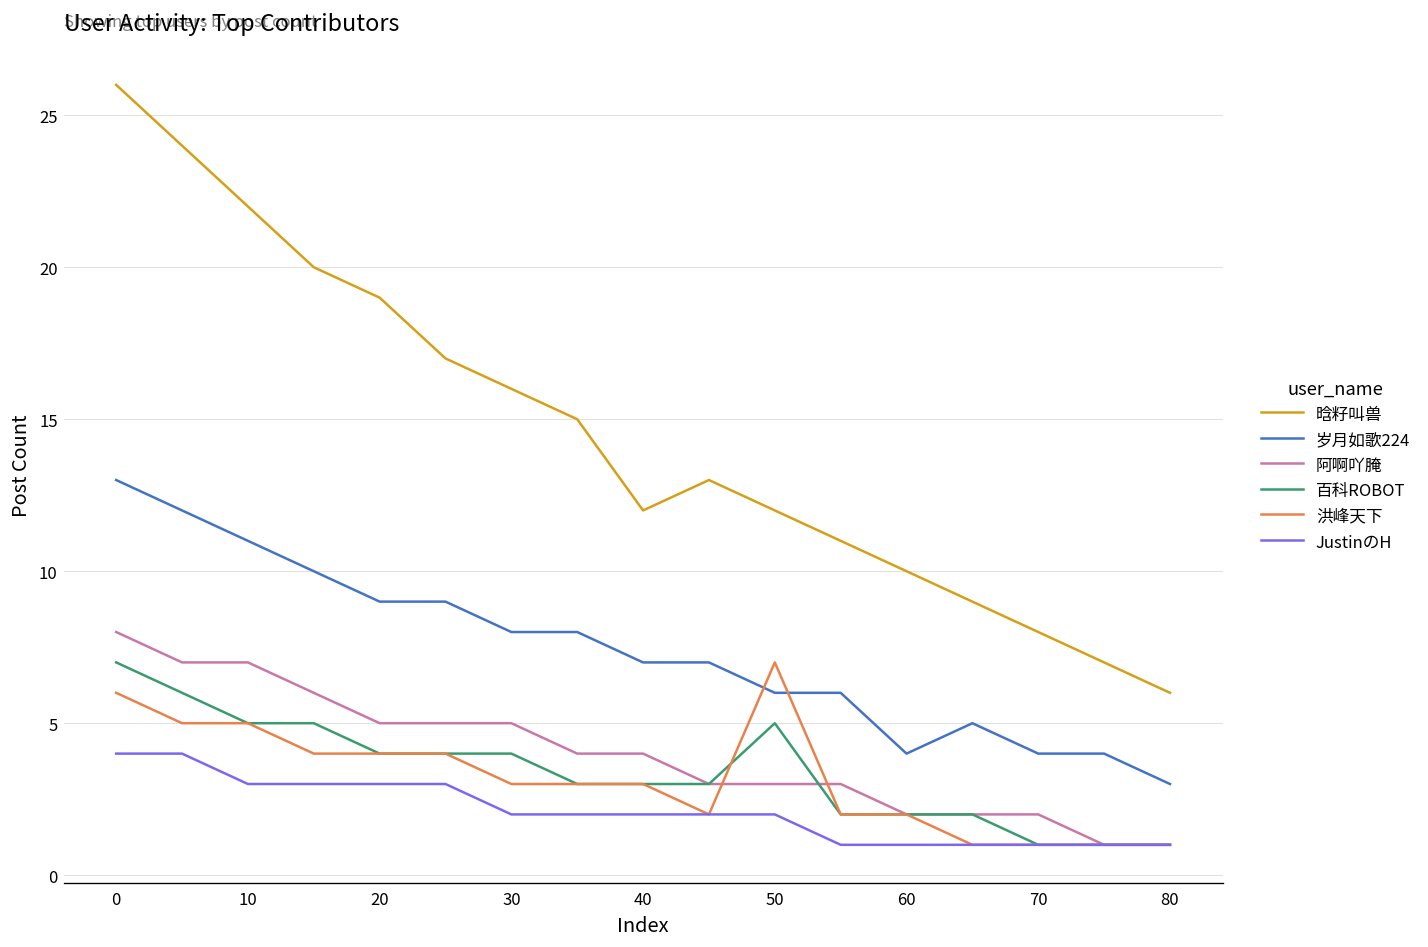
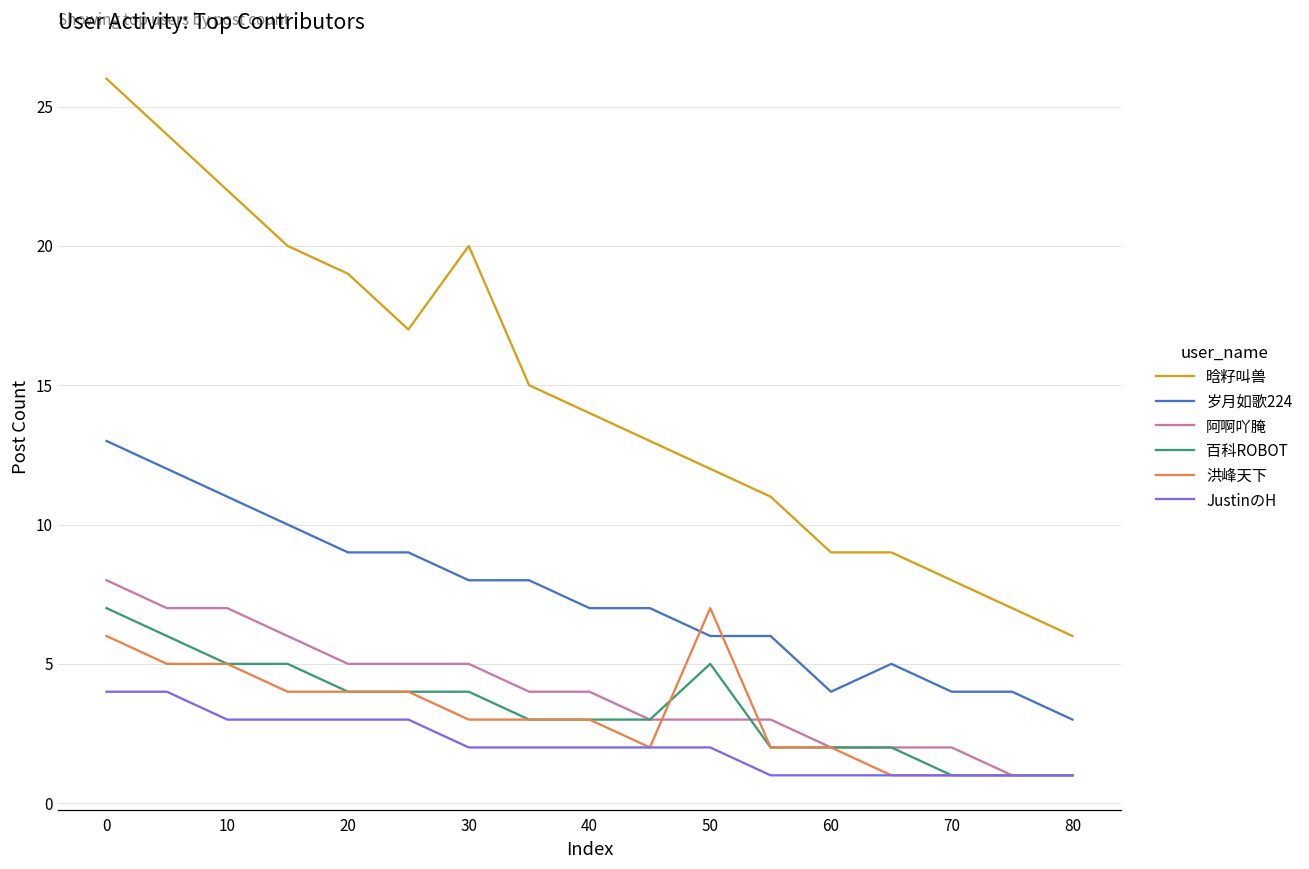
晗籽叫兽, 30: 16 -> 20
晗籽叫兽, 40: 12 -> 14
晗籽叫兽, 60: 10 -> 9
